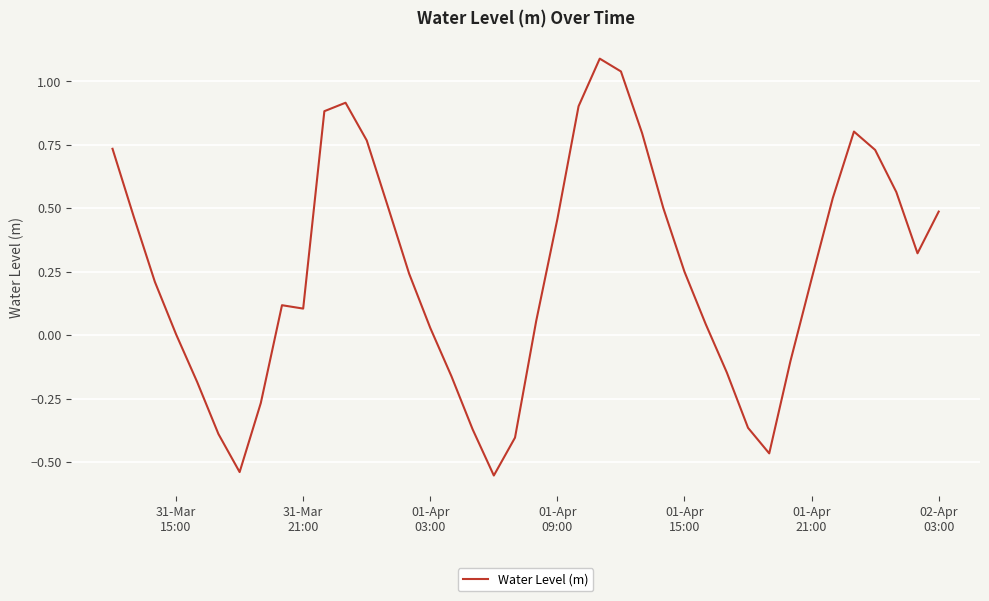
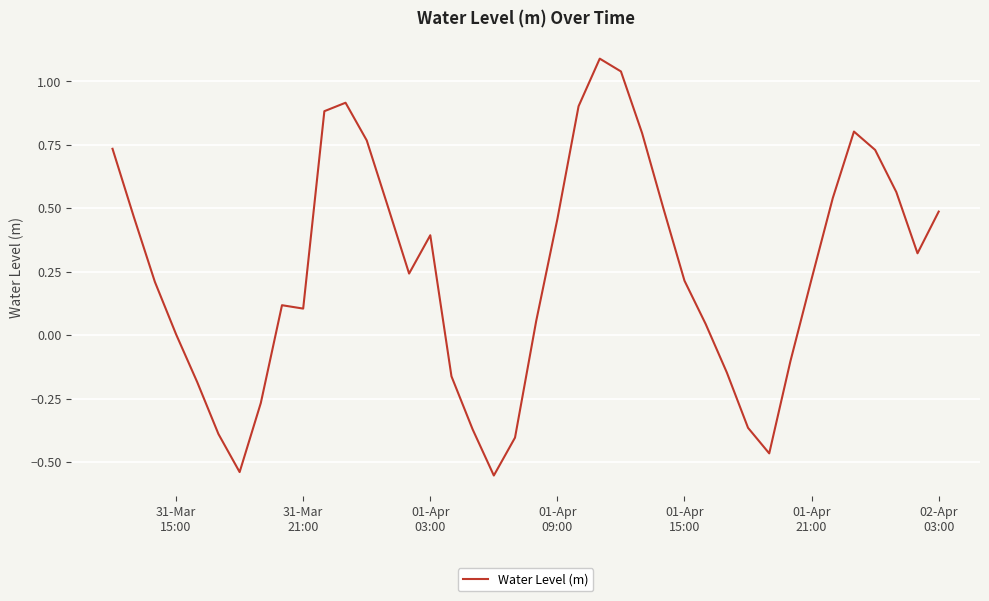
01-Apr 03:00: 0.03 -> 0.39
01-Apr 15:00: 0.25 -> 0.21
